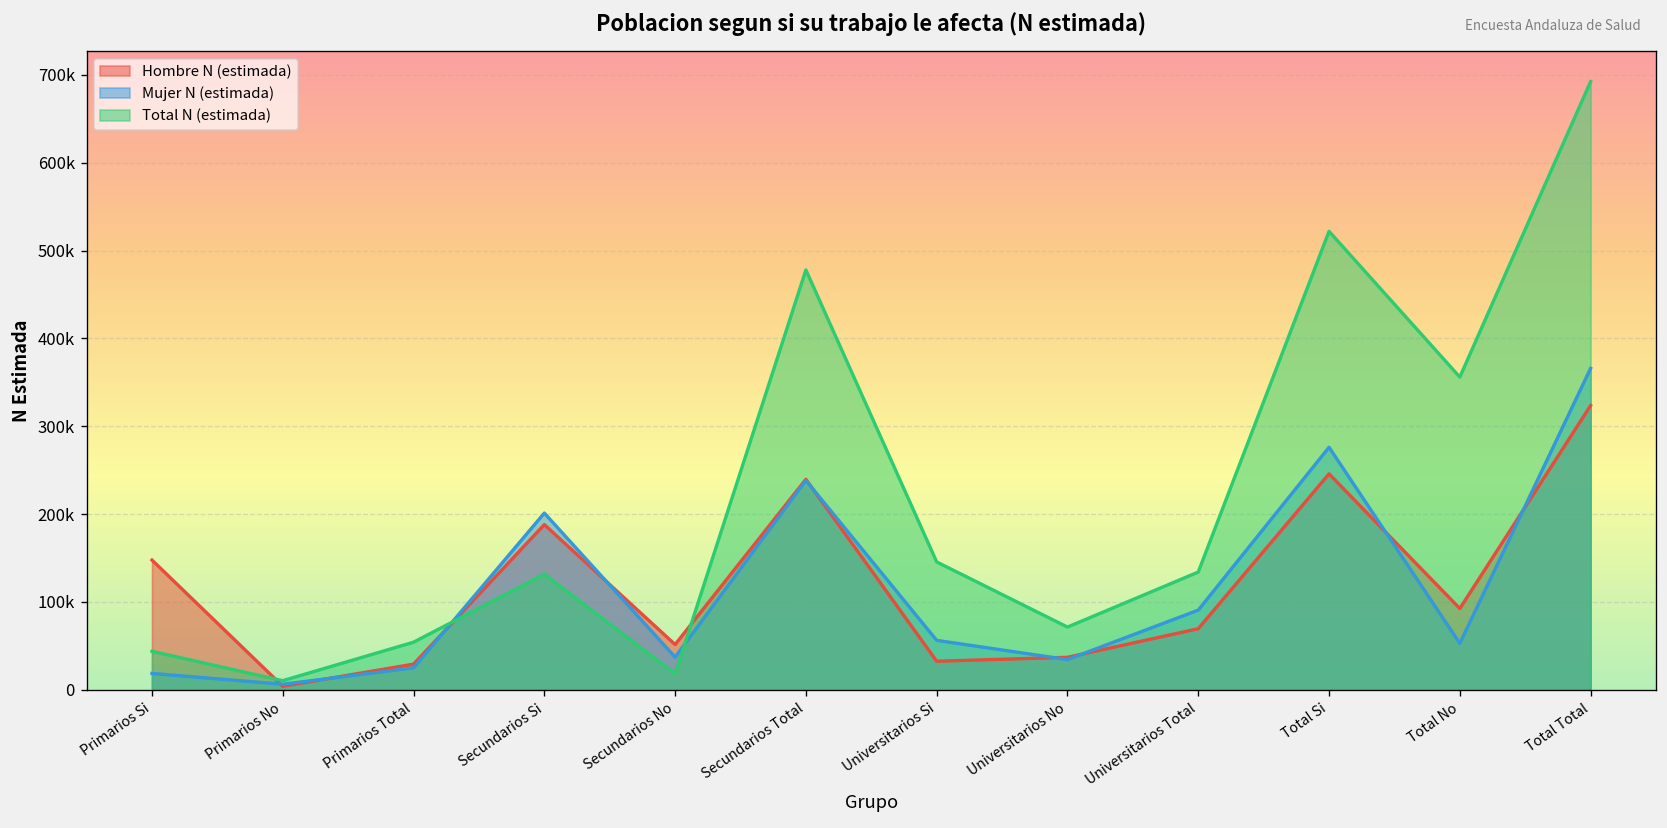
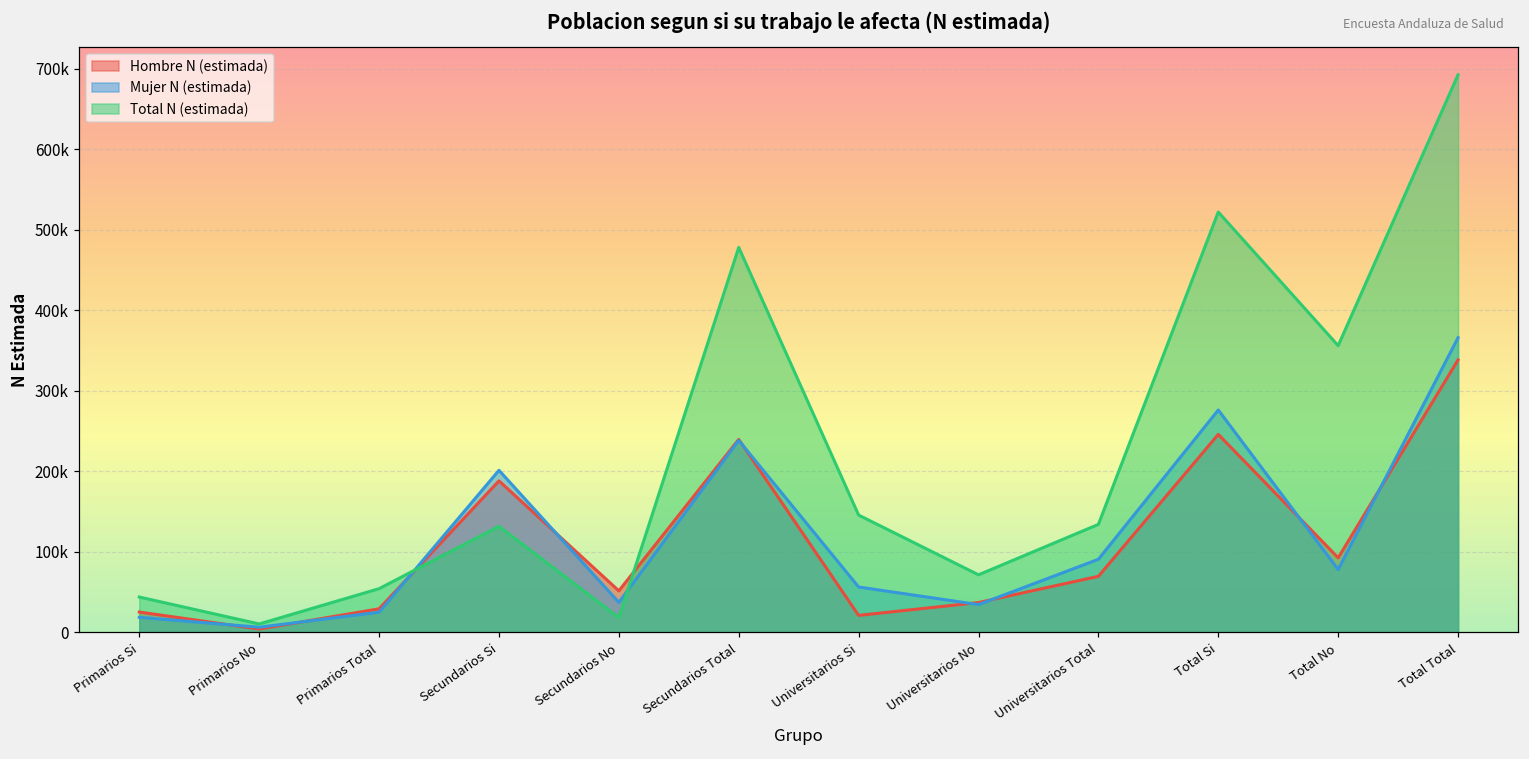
Hombre N (estimada), Primarios Si: 150000 -> 30000
Hombre N (estimada), Universitarios Si: 30000 -> 20000
Mujer N (estimada), Total No: 50000 -> 80000
Hombre N (estimada), Total Total: 320000 -> 340000
